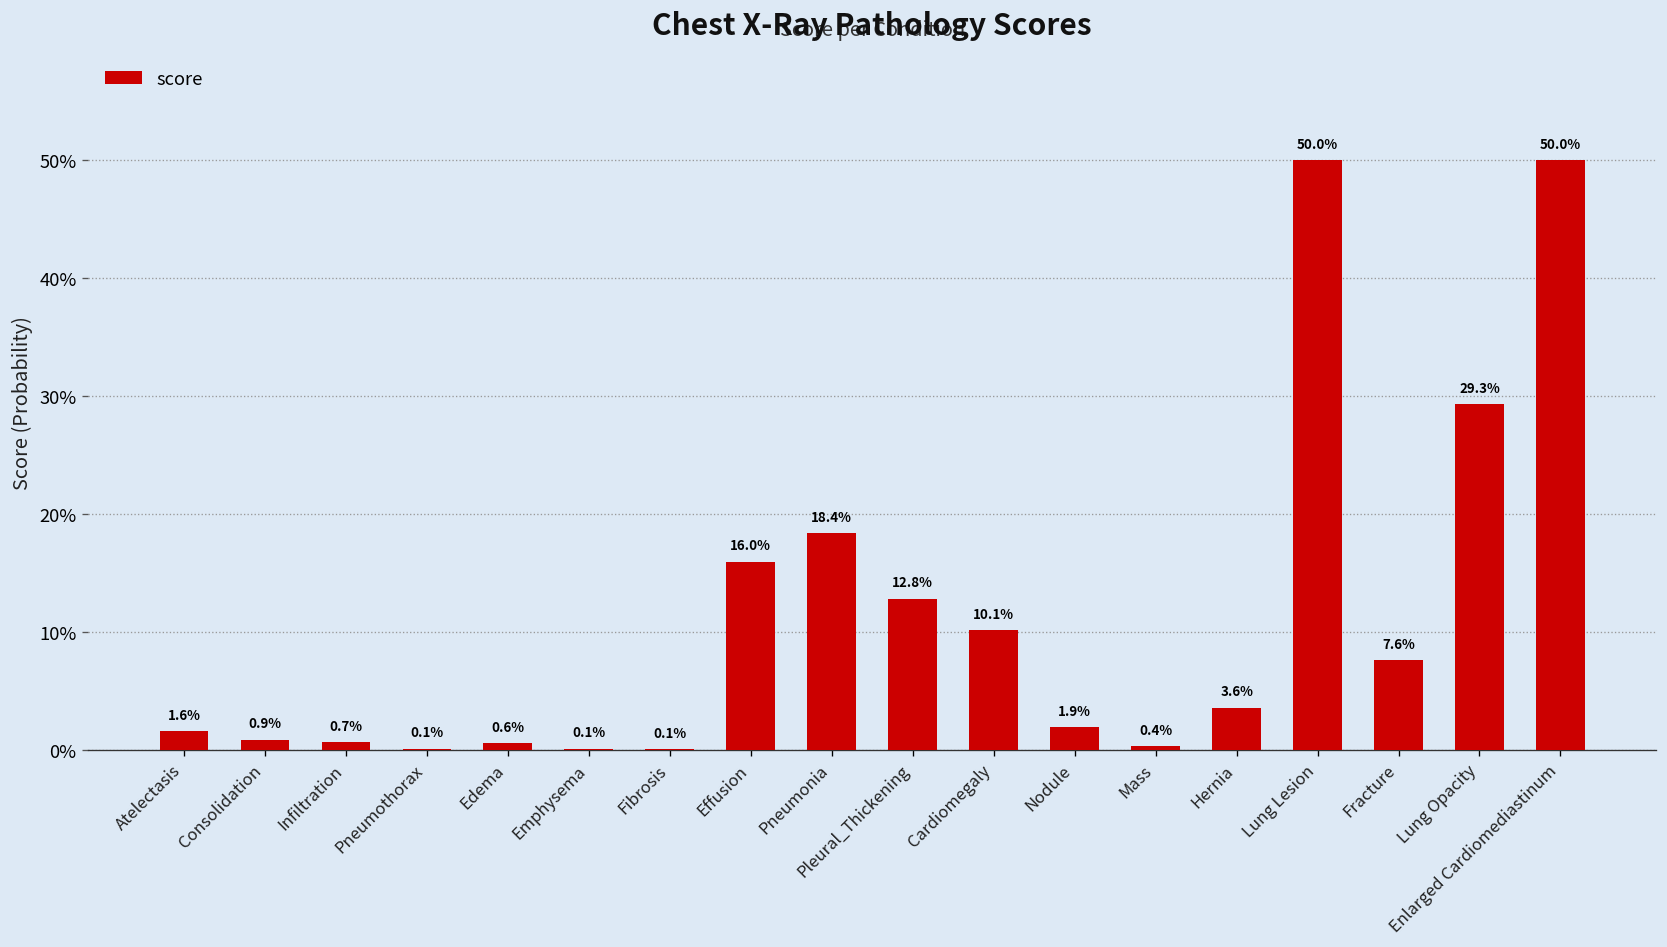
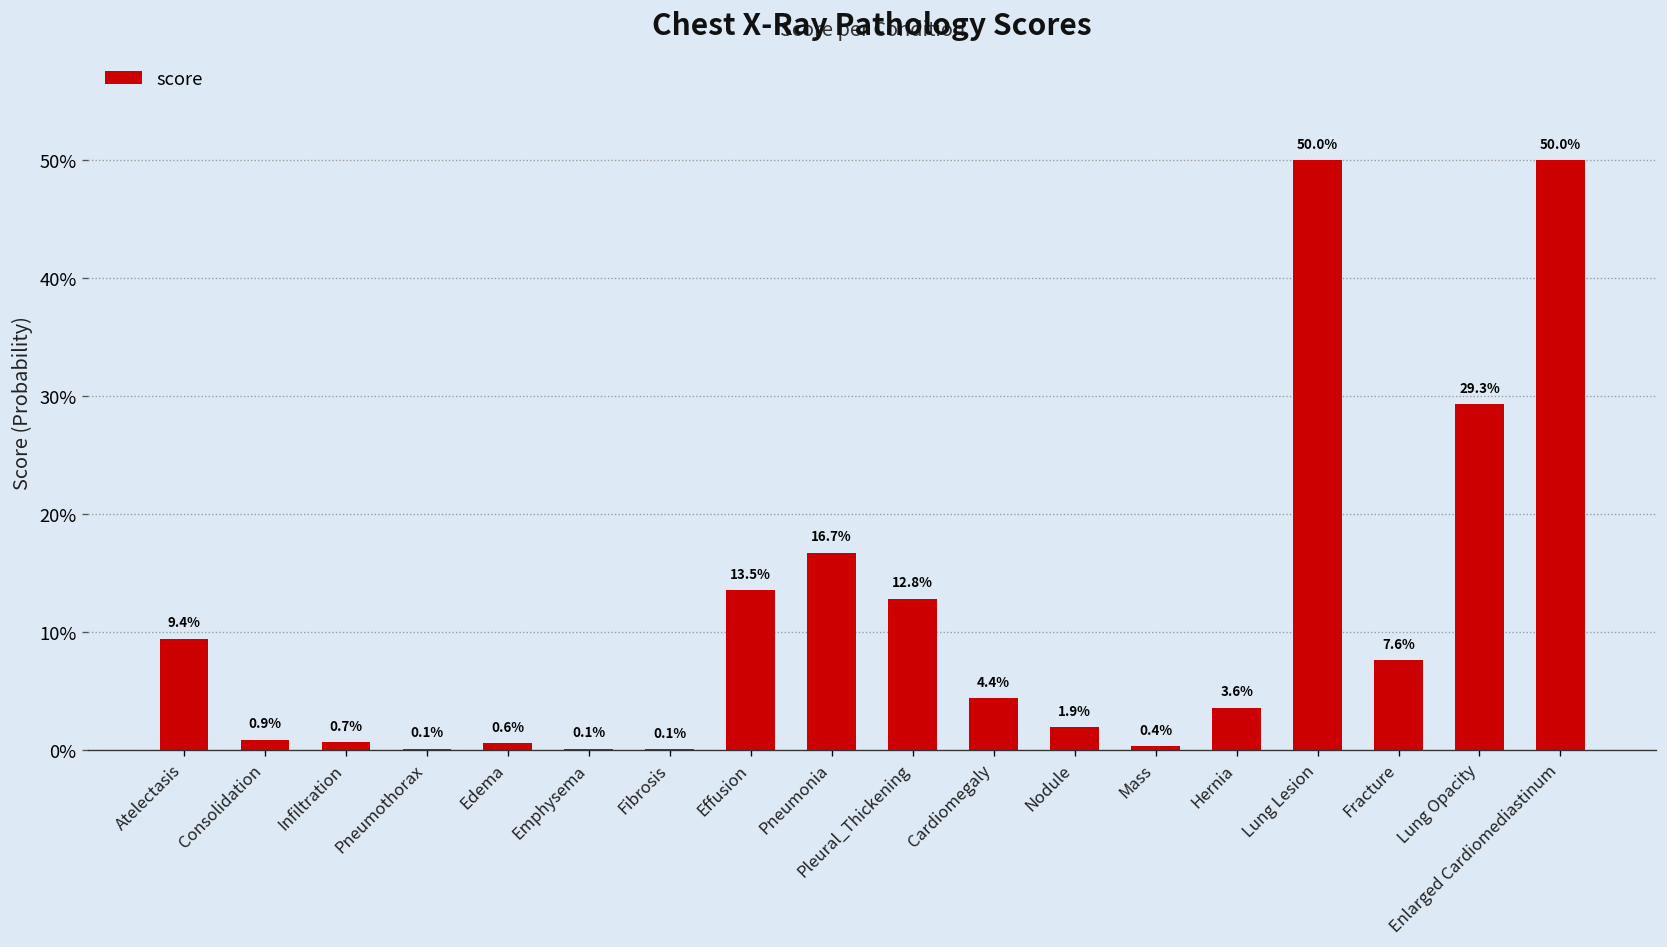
Atelectasis: 1.6% -> 9.4%
Effusion: 16.0% -> 13.5%
Pneumonia: 18.4% -> 16.7%
Cardiomegaly: 10.1% -> 4.4%
